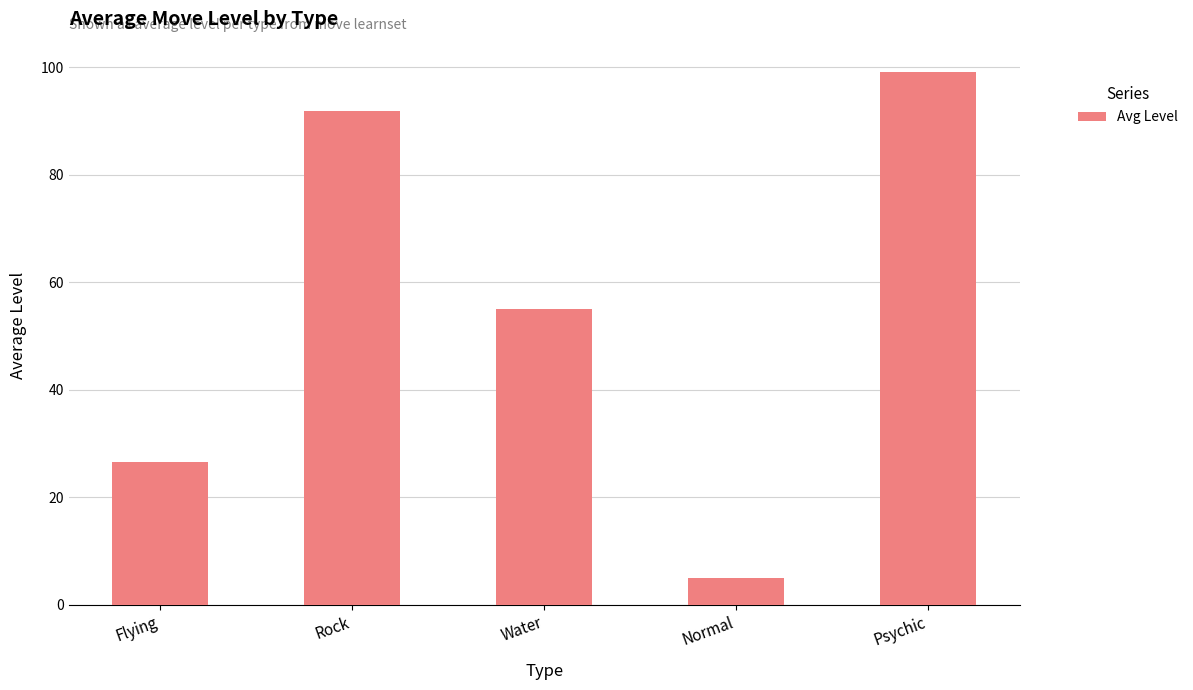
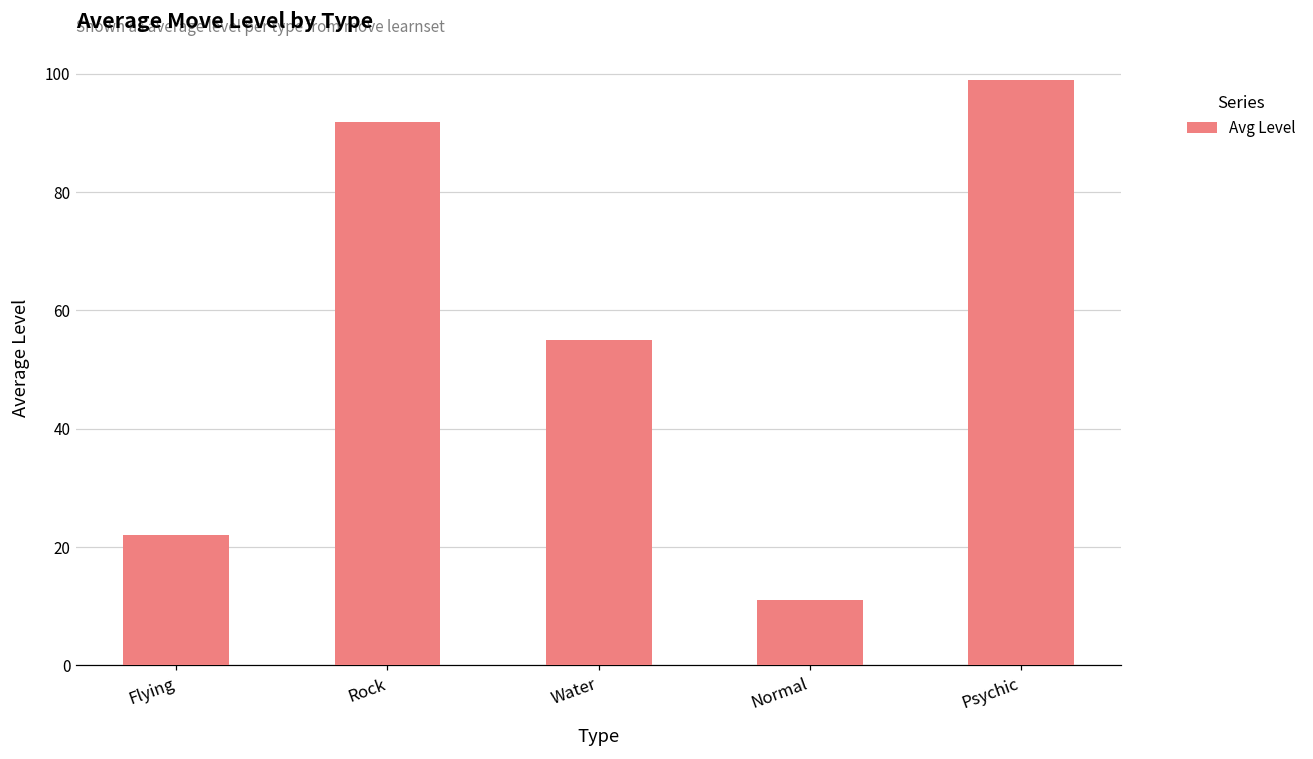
Flying: 27 -> 22
Normal: 5 -> 11
